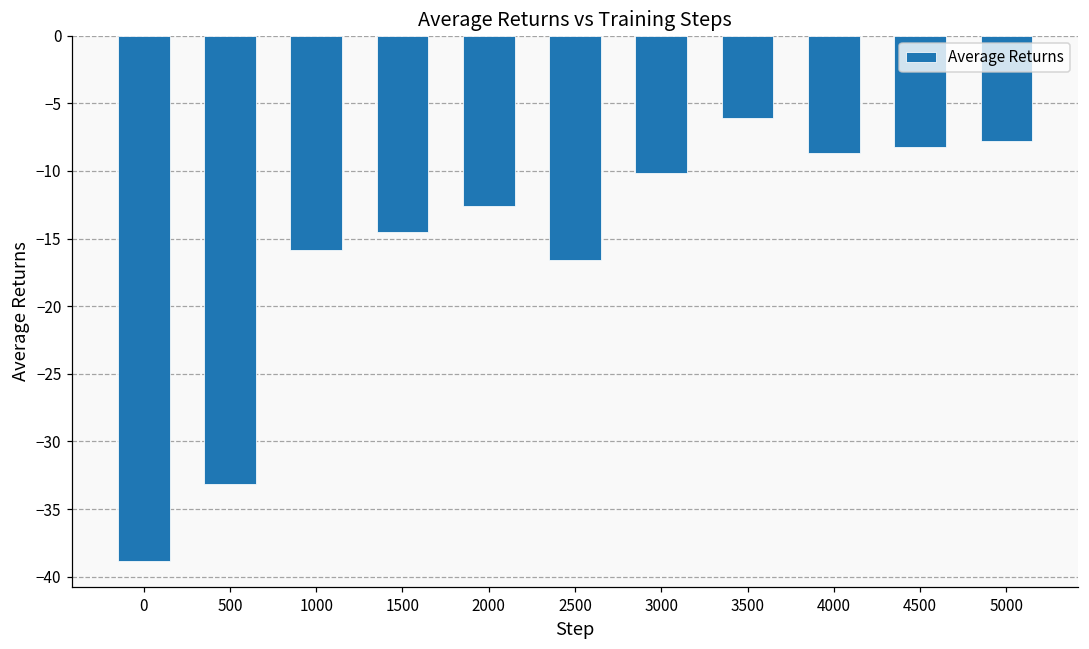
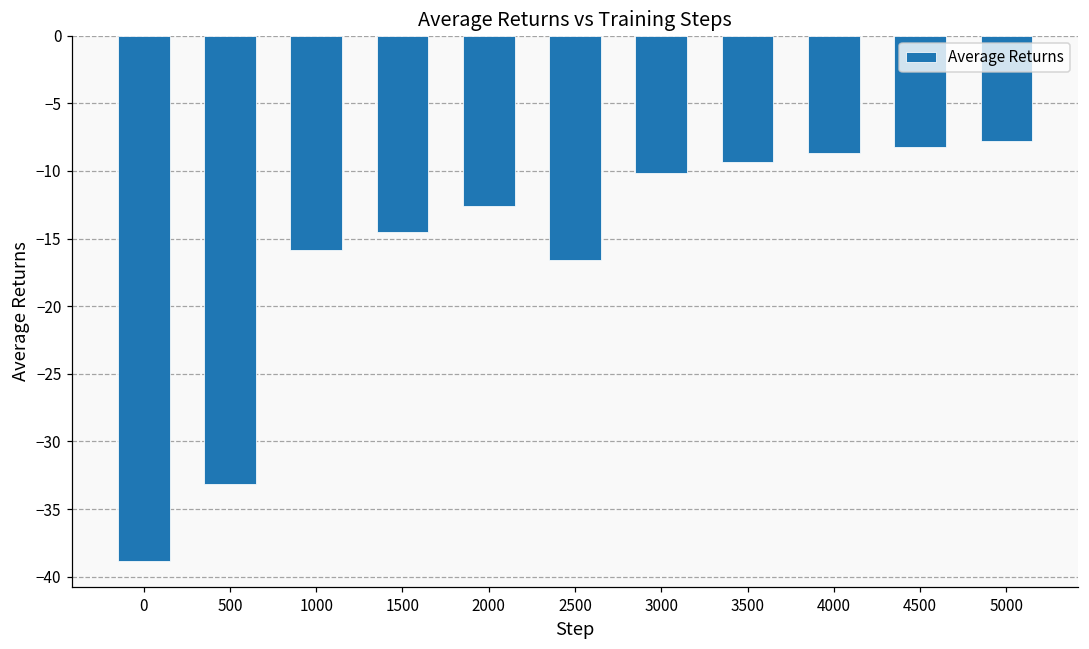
3500: -6.1 -> -9.3
